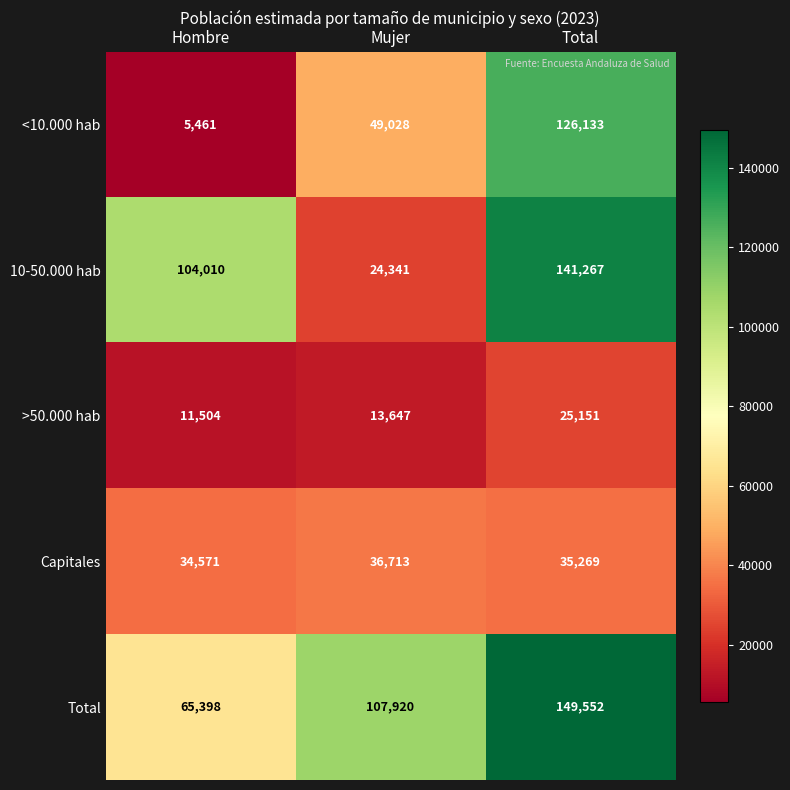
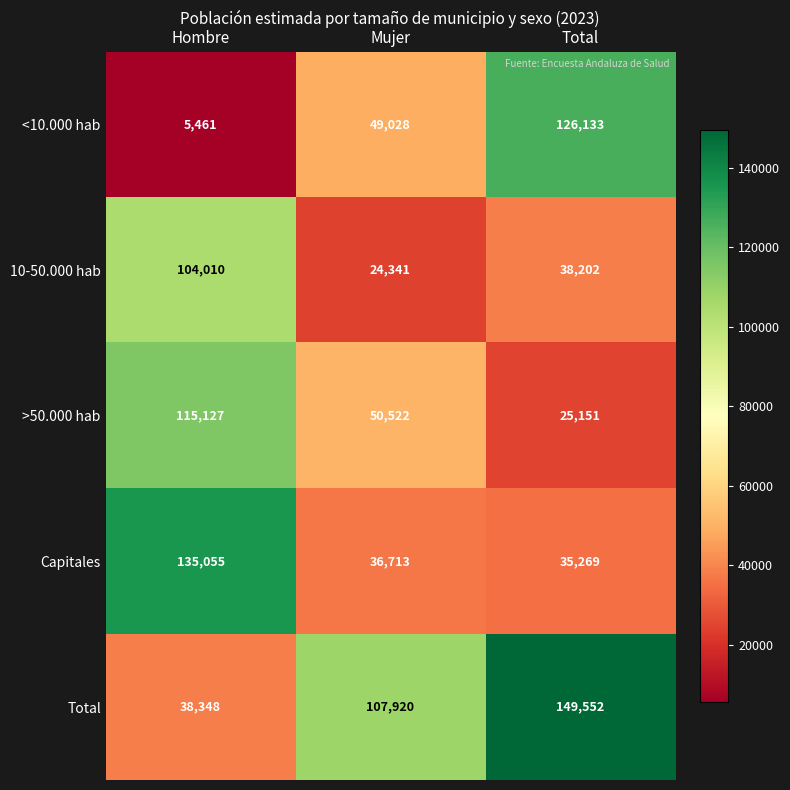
10-50.000 hab, Total: 141,267 -> 38,202
>50.000 hab, Hombre: 11,504 -> 115,127
>50.000 hab, Mujer: 13,647 -> 50,522
Capitales, Hombre: 34,571 -> 135,055
Total, Hombre: 65,398 -> 38,348
